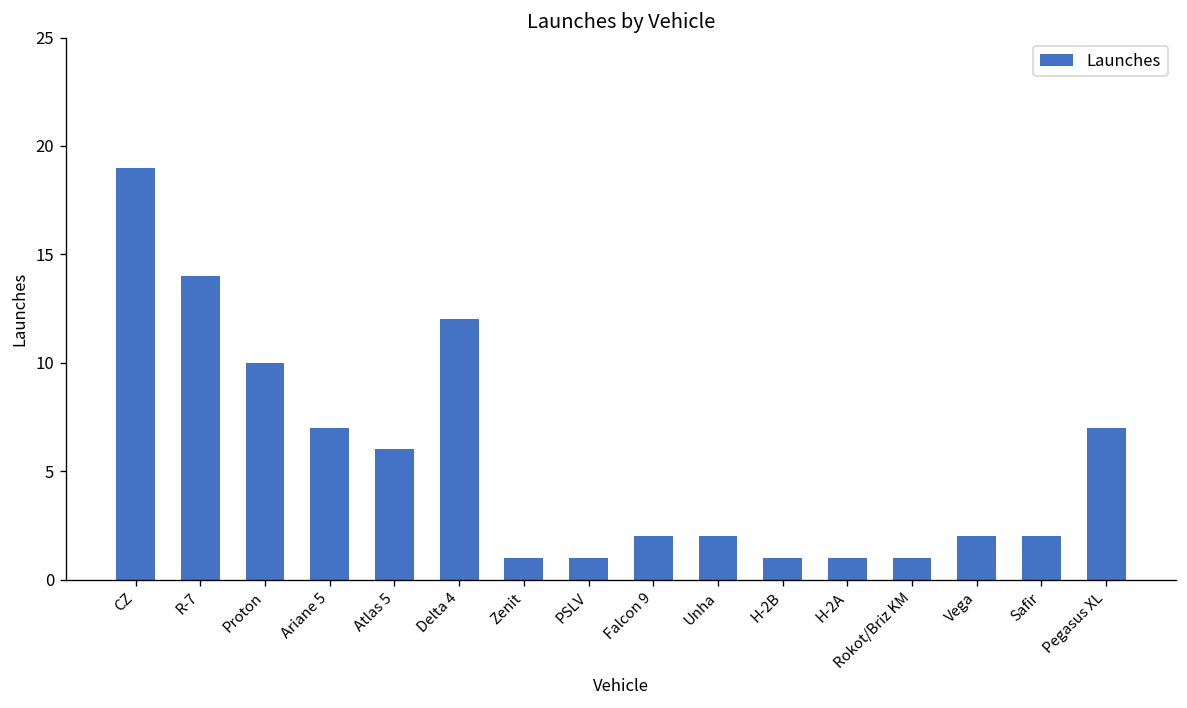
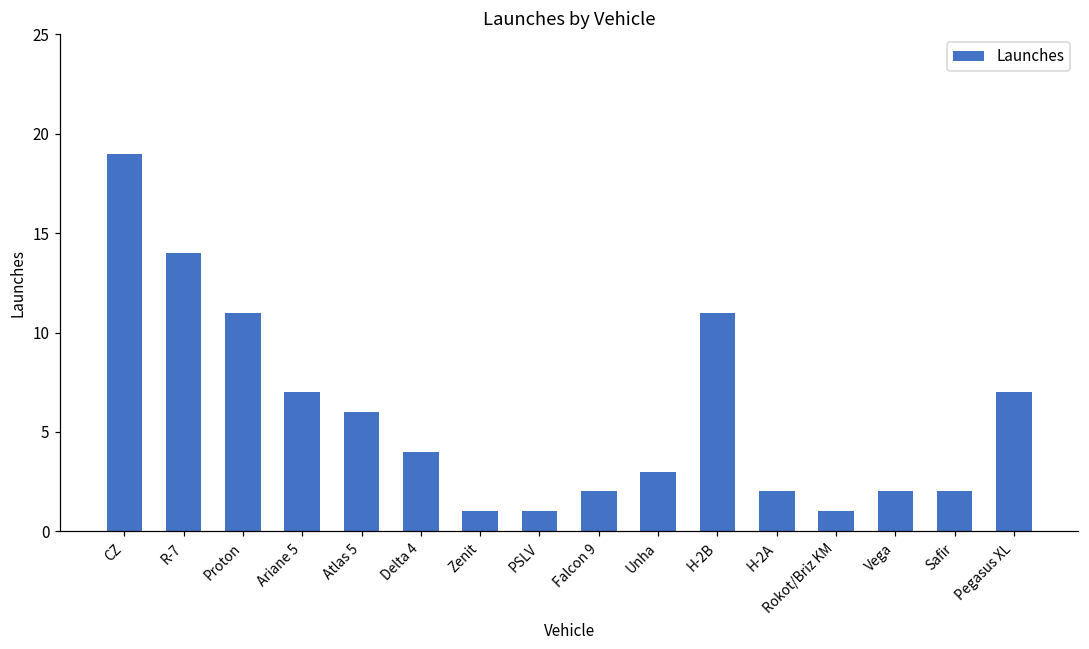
Proton: 10 -> 11
Delta 4: 12 -> 4
Unha: 2 -> 3
H-2B: 1 -> 11
H-2A: 1 -> 2
